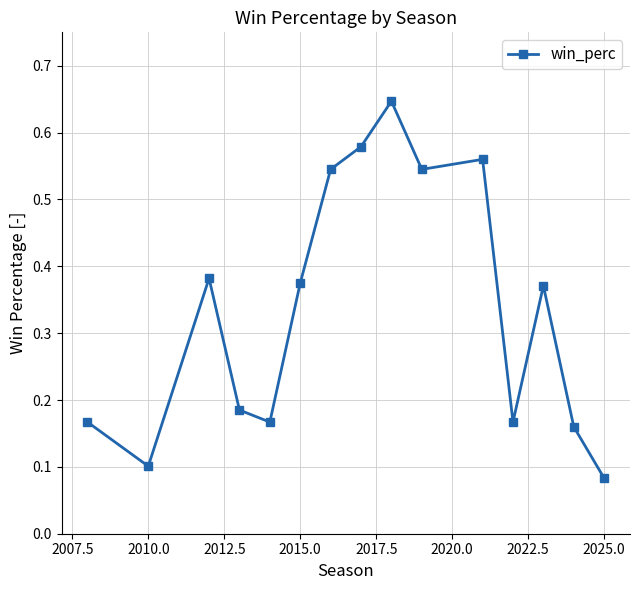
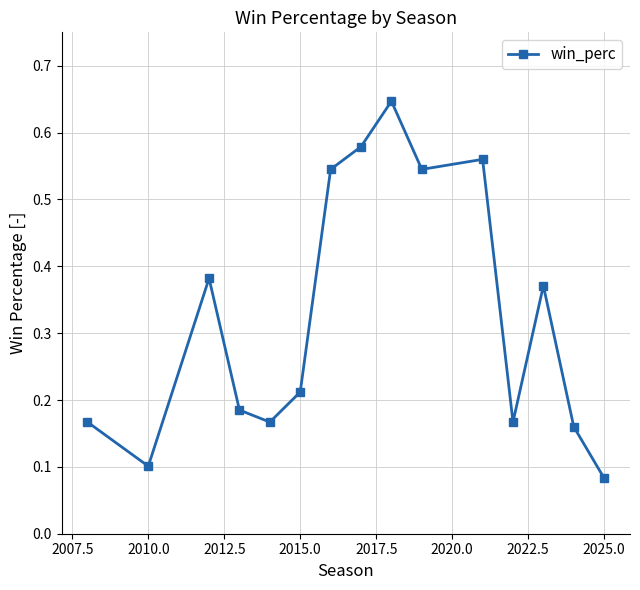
2015.0: 0.38 -> 0.21
